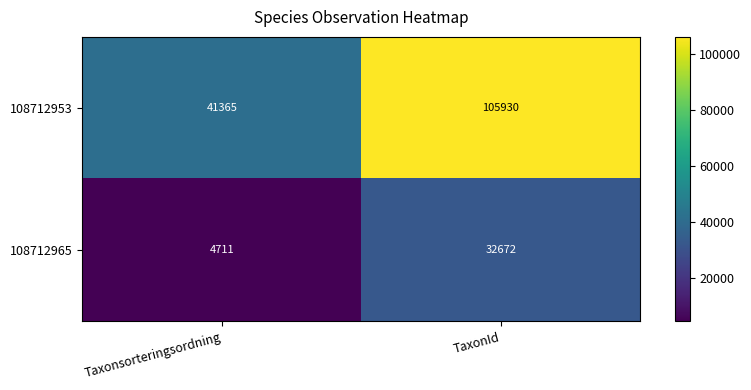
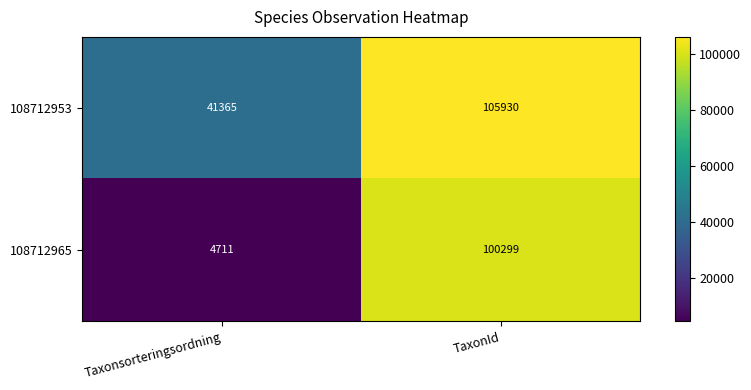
108712965, TaxonId: 32672 -> 100299
